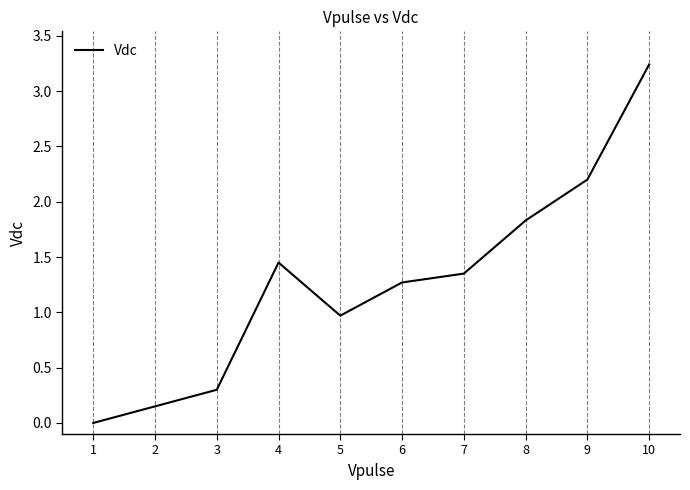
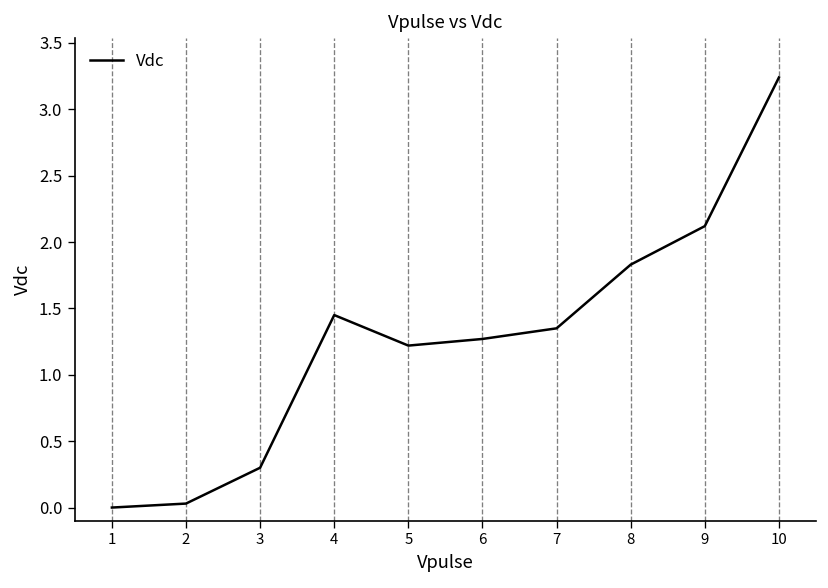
2: 0.15 -> 0.03
5: 0.97 -> 1.22
9: 2.20 -> 2.12
